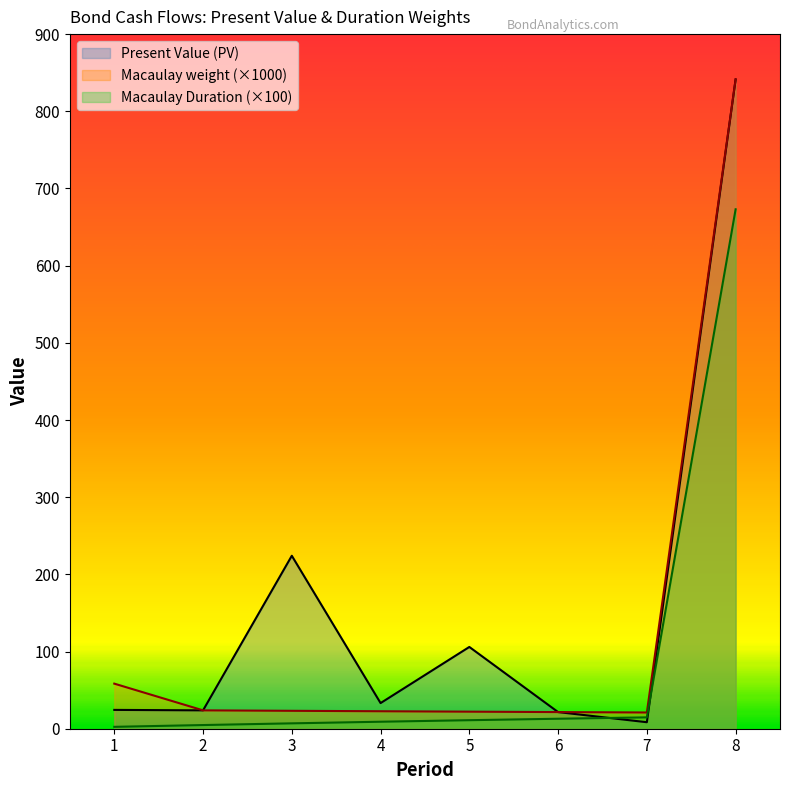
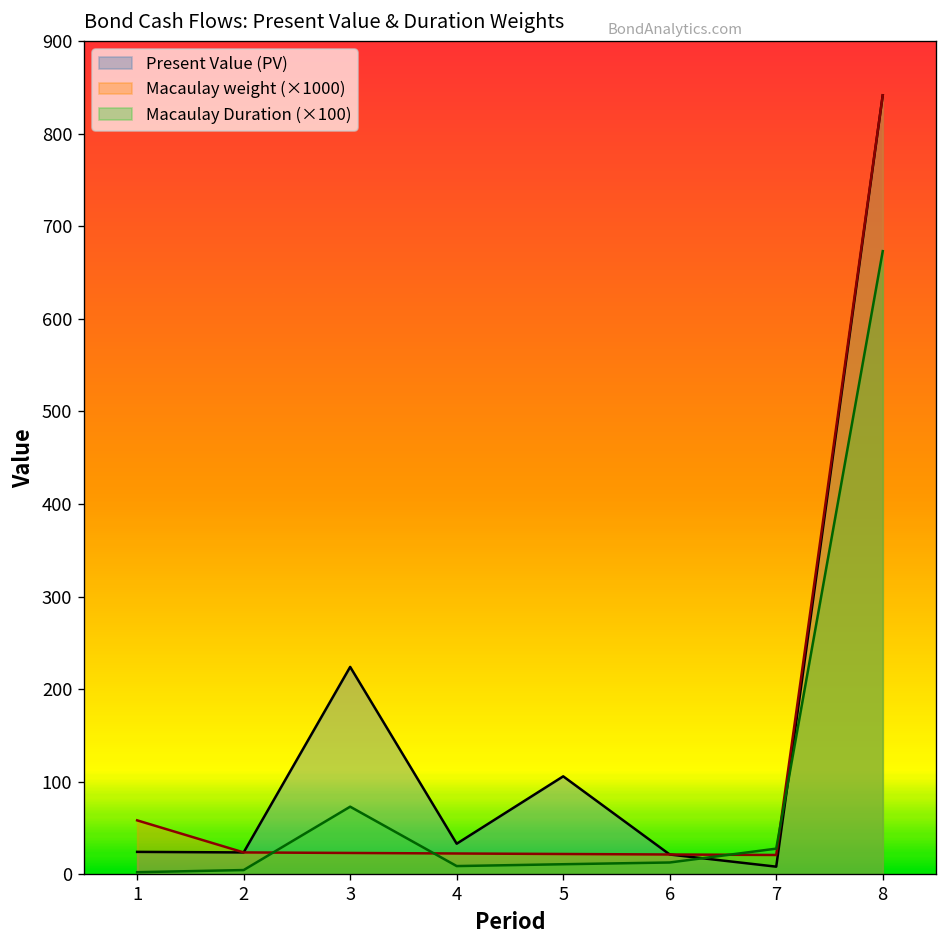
Macaulay Duration (×100), 3: 10 -> 70
Macaulay Duration (×100), 7: 10 -> 30
